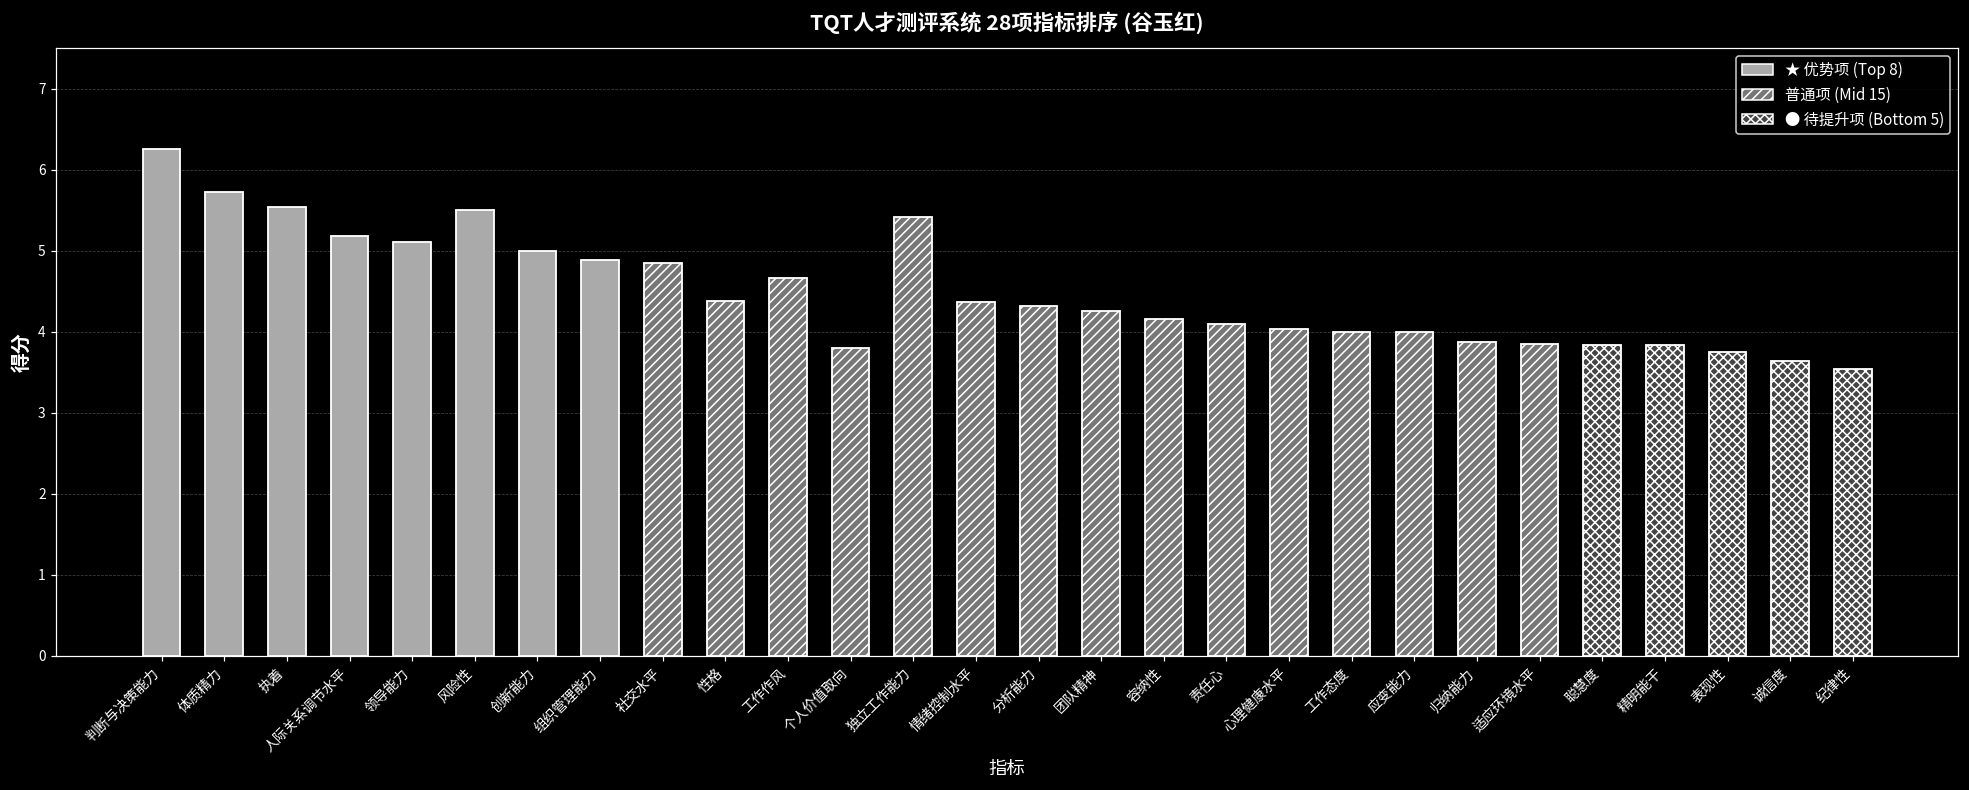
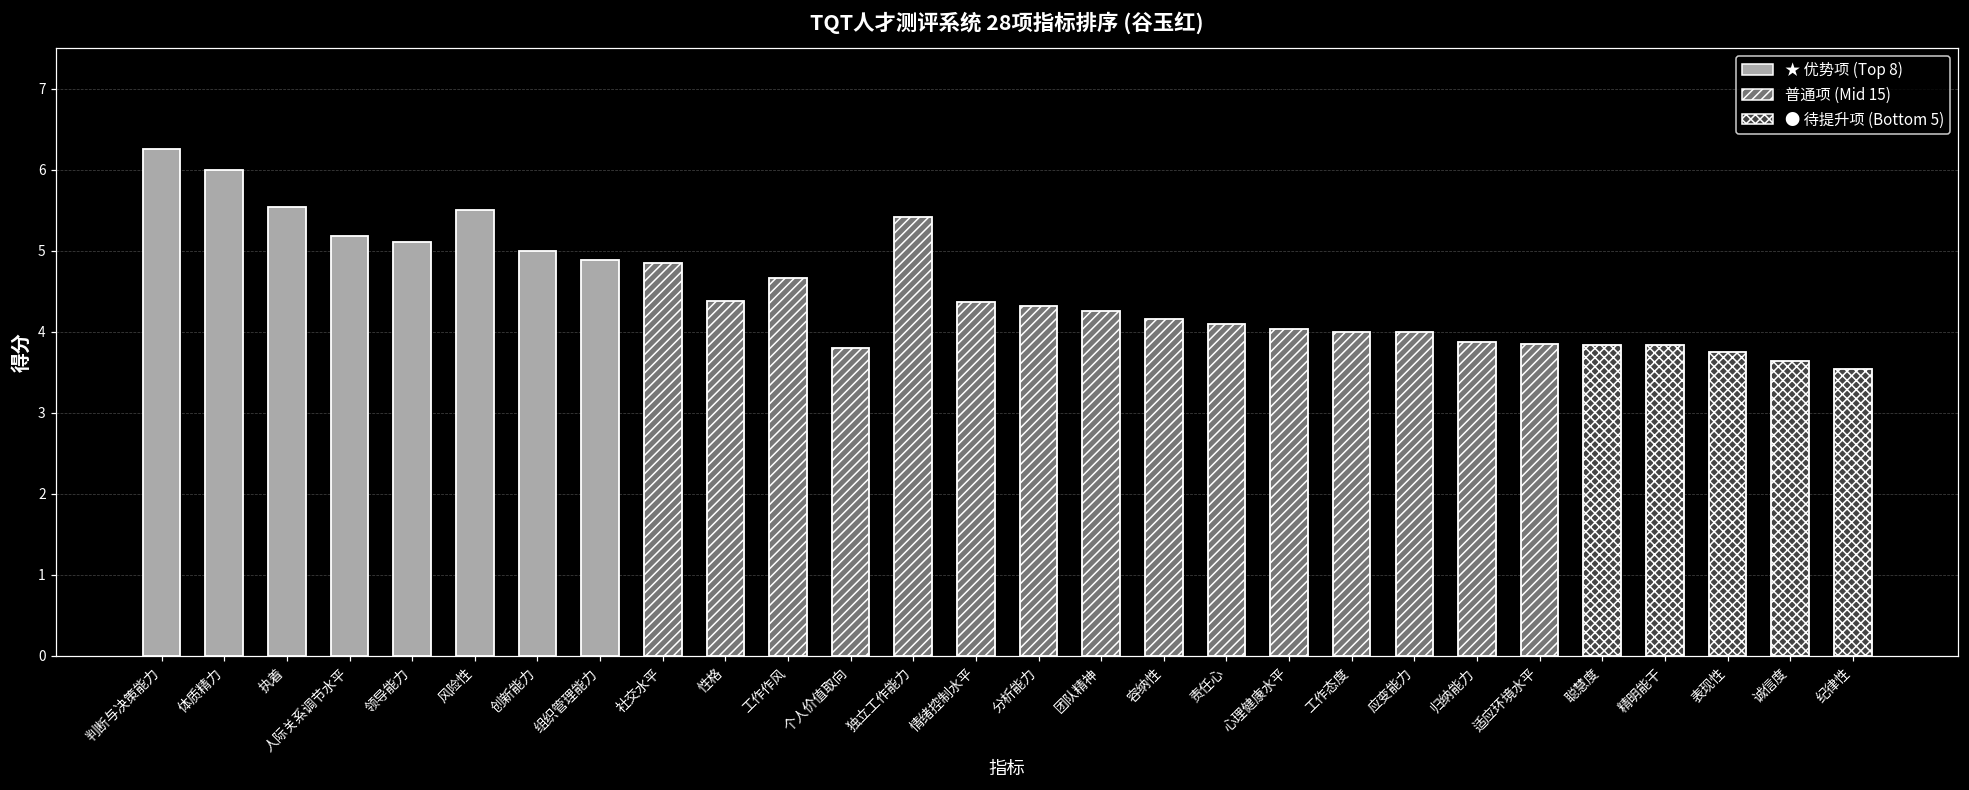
体质精力: 5.7 -> 6.0
